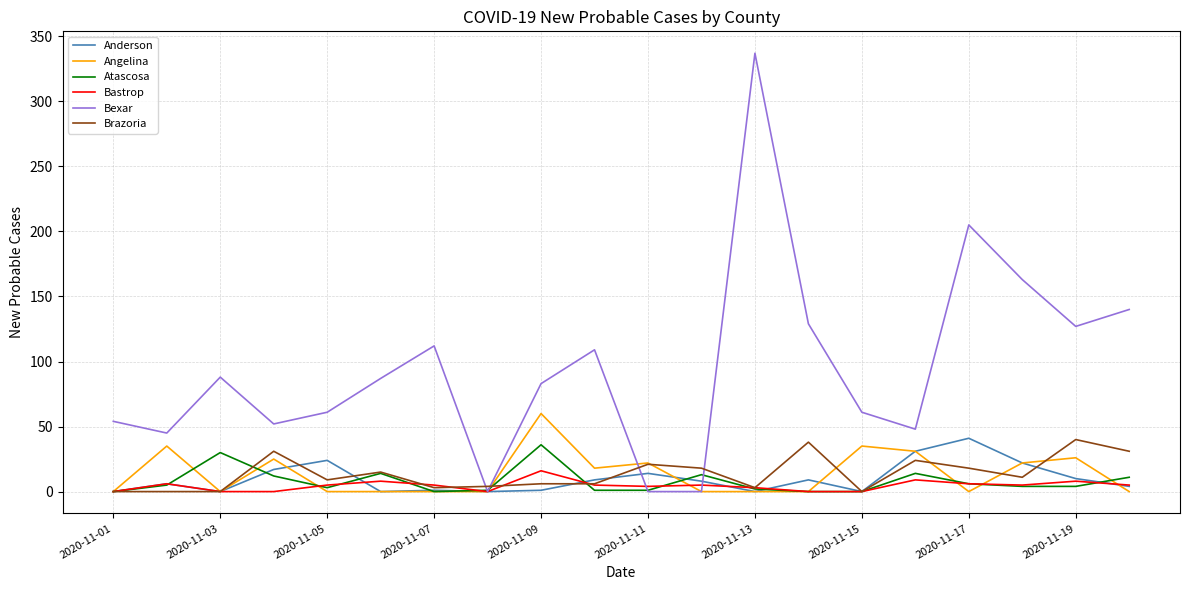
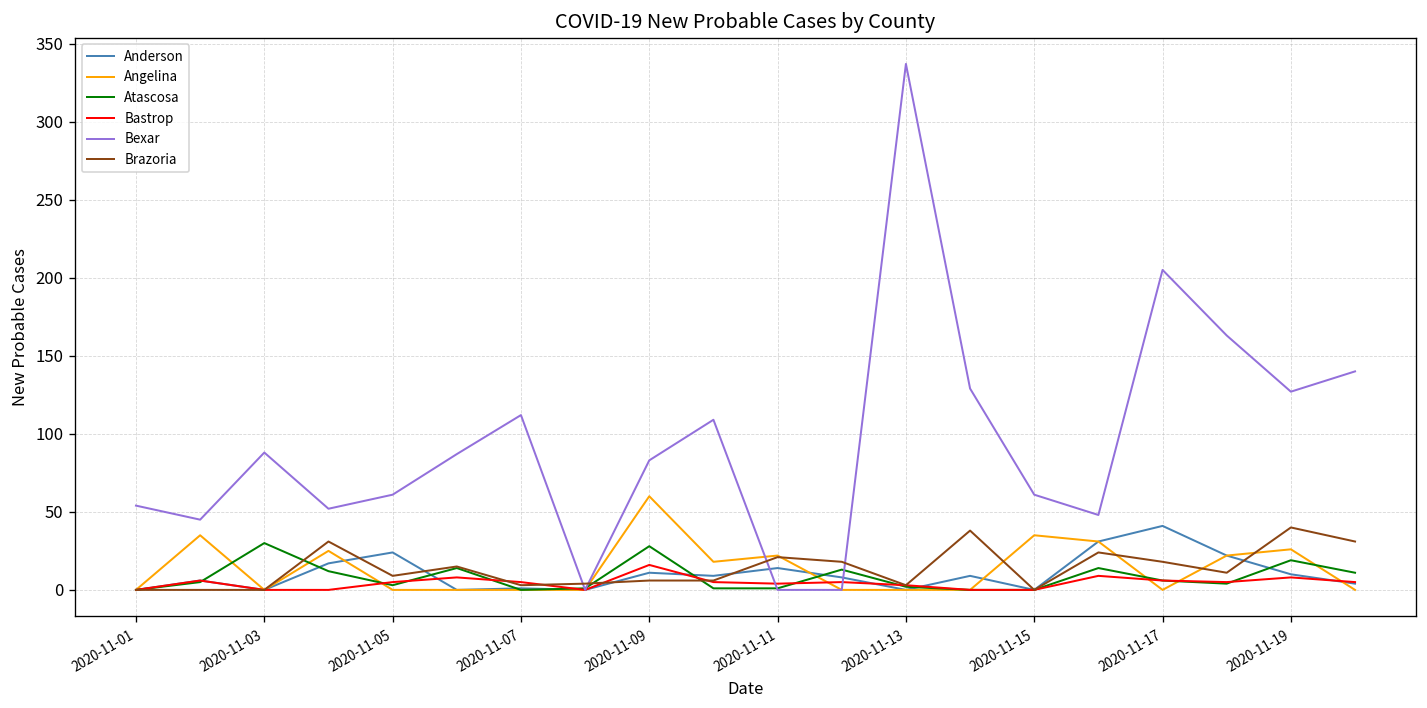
Anderson, 2020-11-09: 1 -> 11
Atascosa, 2020-11-09: 36 -> 28
Atascosa, 2020-11-19: 4 -> 19
